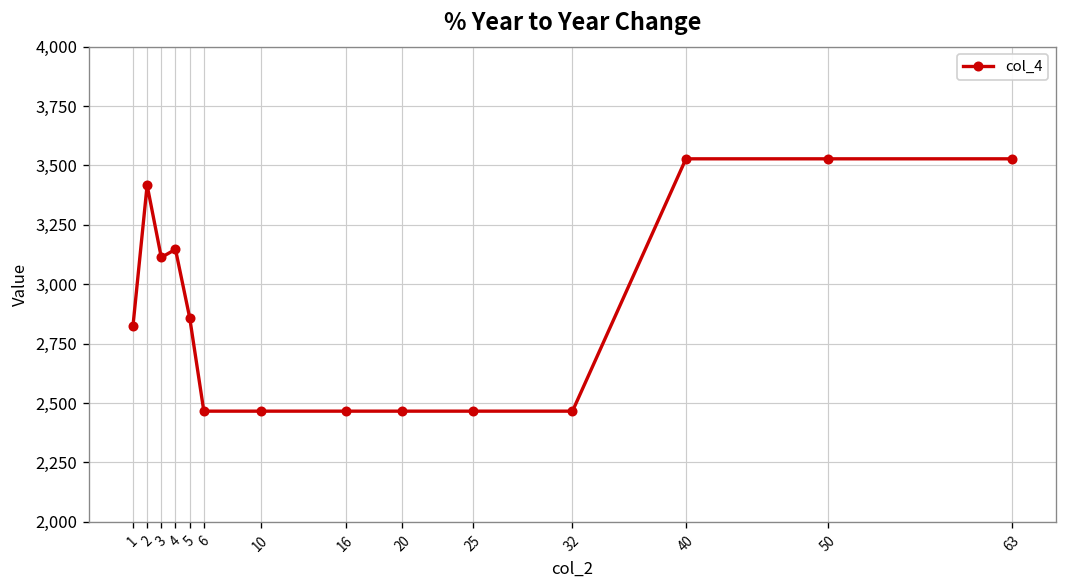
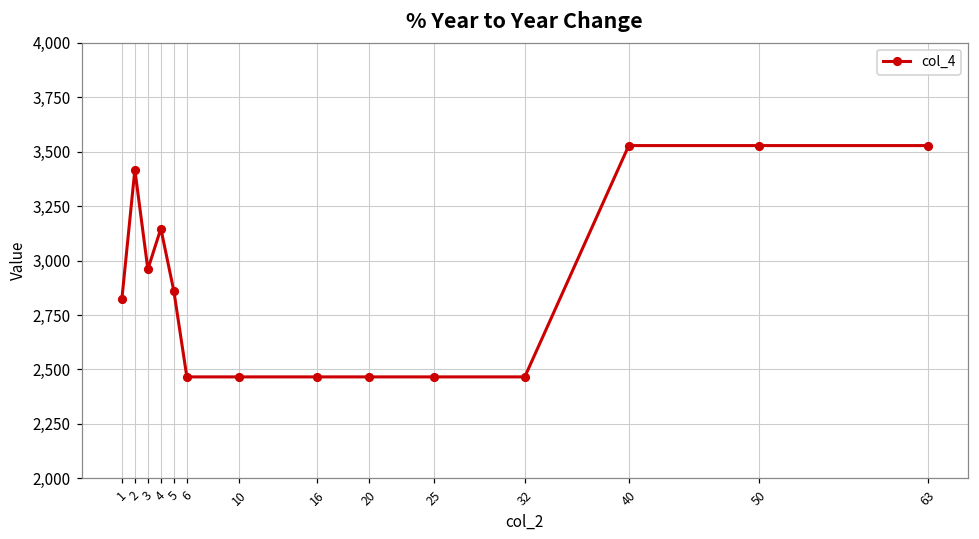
3: 3,110 -> 2,960
